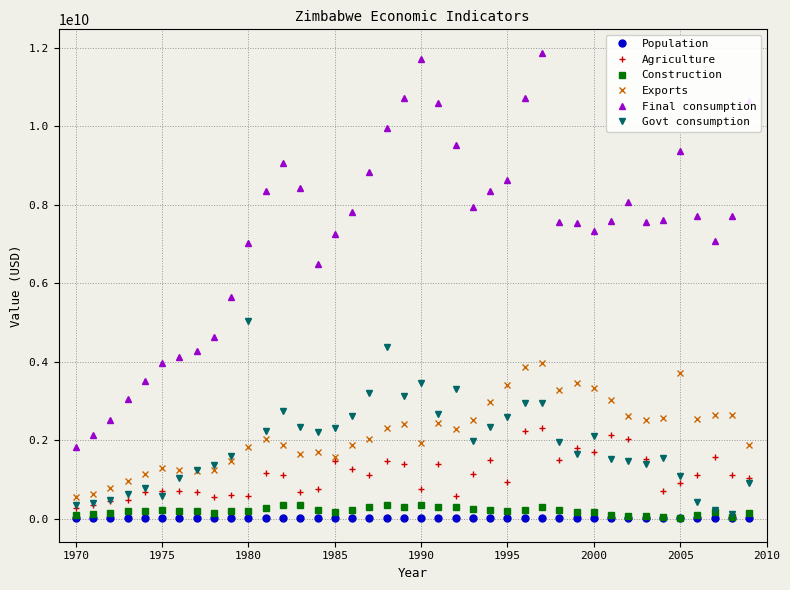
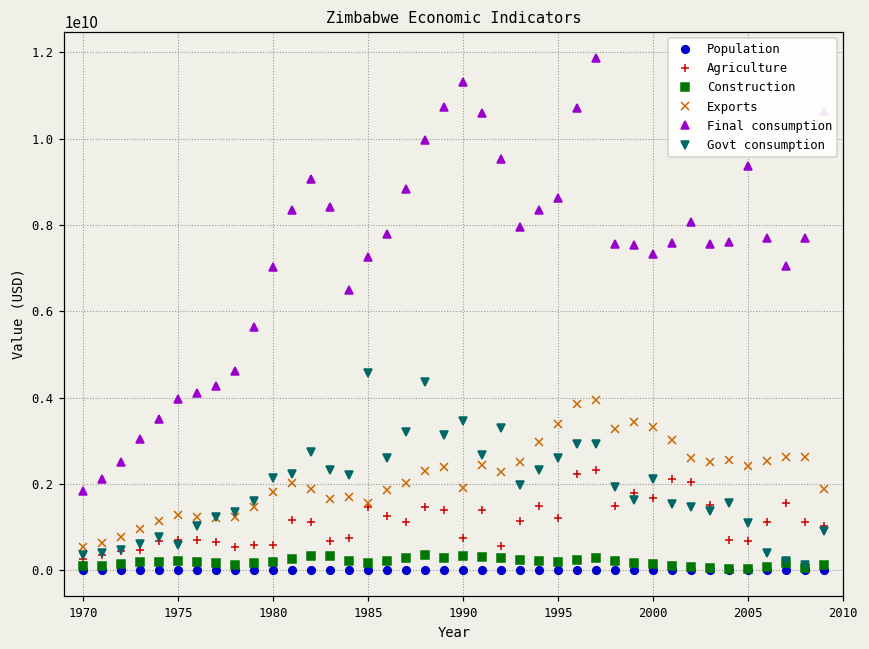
Govt consumption, 1980: 5000000000 -> 2100000000
Govt consumption, 1985: 2300000000 -> 4600000000
Final consumption, 1990: 11700000000 -> 11300000000
Agriculture, 1995: 900000000 -> 1200000000
Agriculture, 2005: 900000000 -> 700000000
Exports, 2005: 3700000000 -> 2400000000
